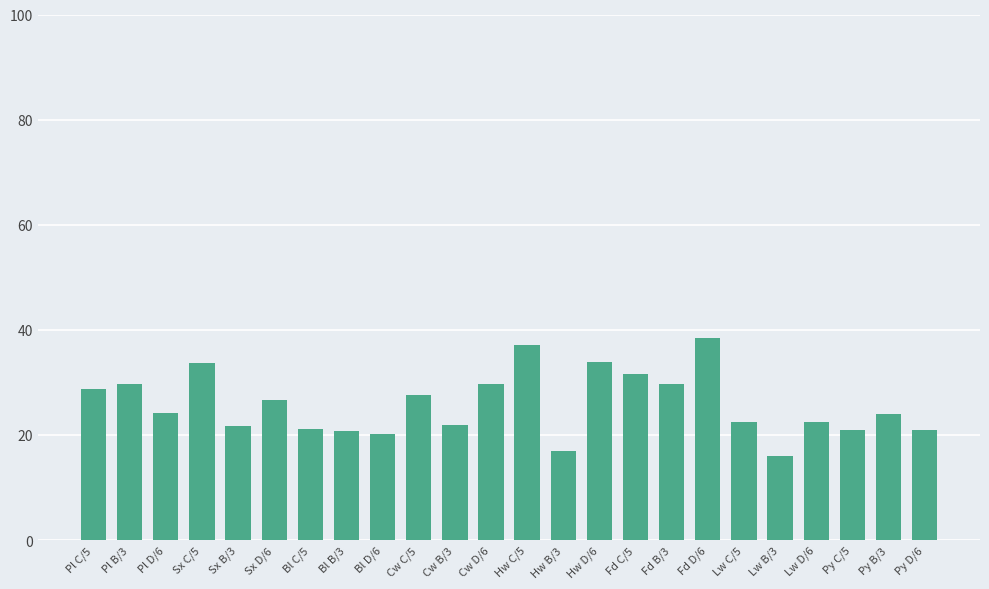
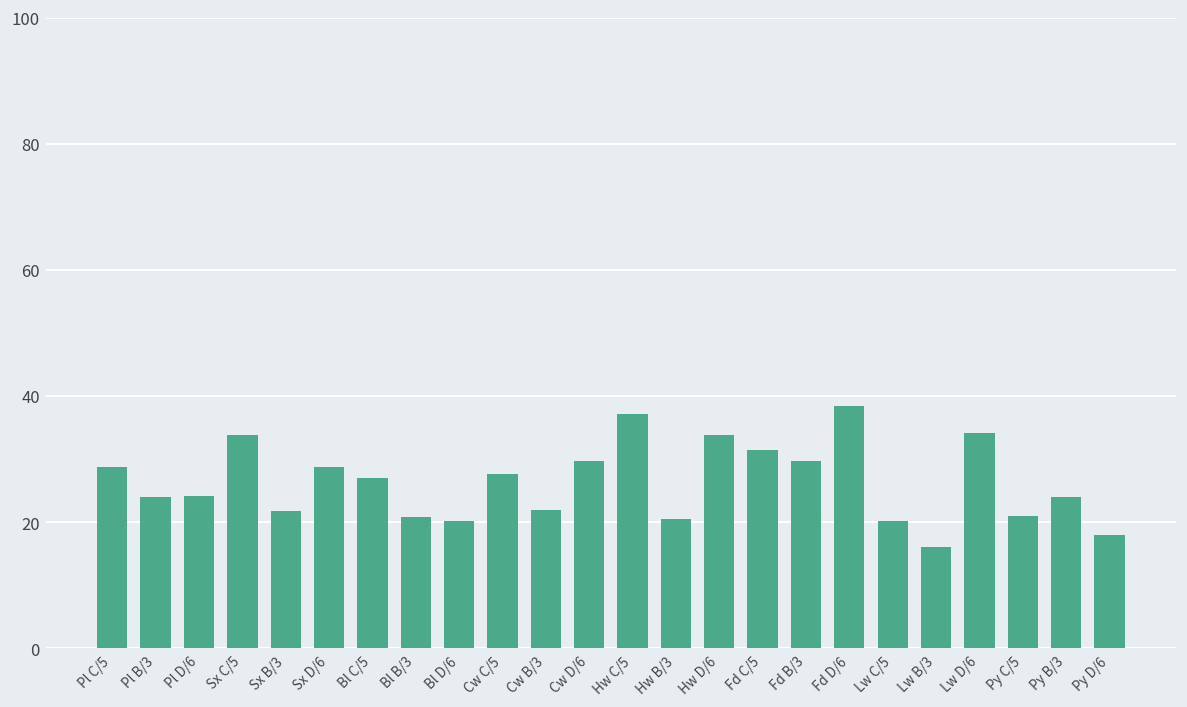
Pl B/3: 30 -> 24
Sx D/6: 27 -> 29
Bl C/5: 21 -> 27
Hw B/3: 17 -> 20
Lw C/5: 23 -> 20
Lw D/6: 23 -> 34
Py D/6: 21 -> 18
